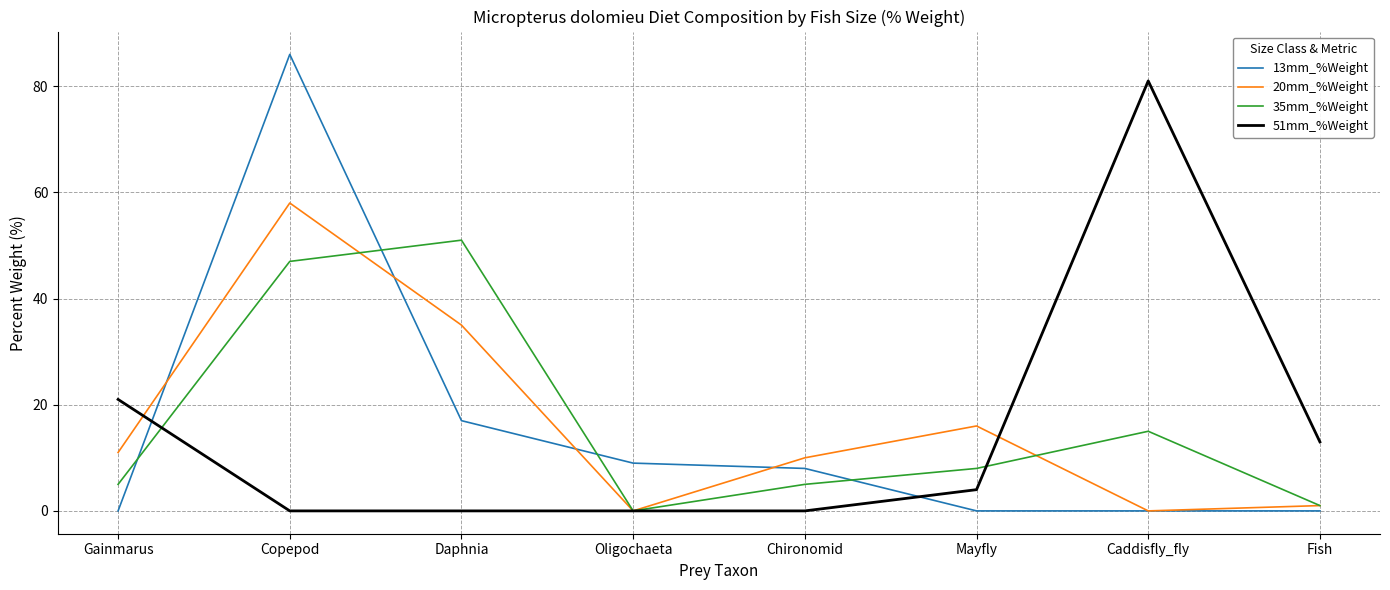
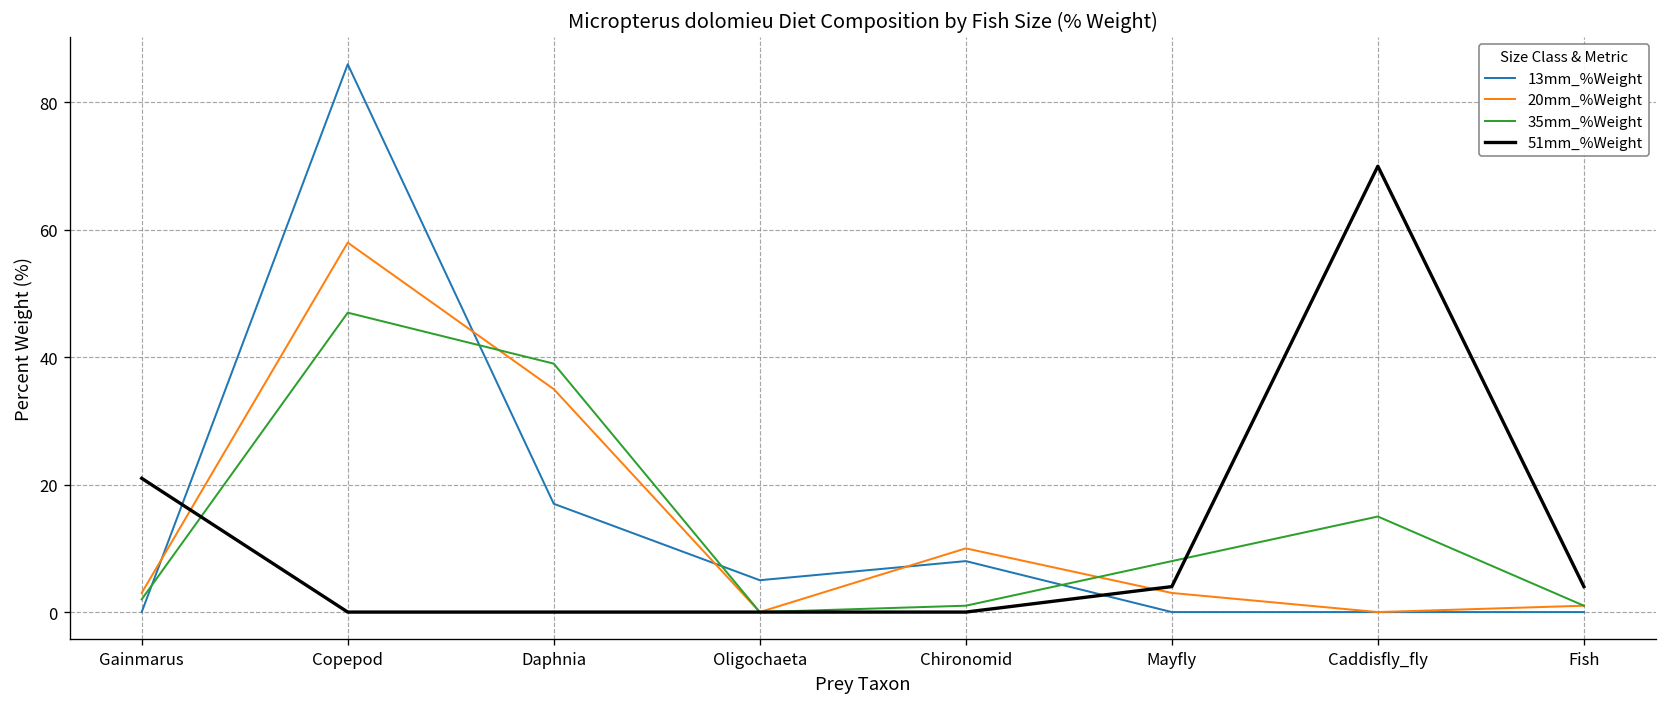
20mm_%Weight, Gainmarus: 11 -> 3
35mm_%Weight, Gainmarus: 5 -> 2
35mm_%Weight, Daphnia: 51 -> 39
13mm_%Weight, Oligochaeta: 9 -> 5
35mm_%Weight, Chironomid: 5 -> 1
20mm_%Weight, Mayfly: 16 -> 3
51mm_%Weight, Caddisfly_fly: 81 -> 70
51mm_%Weight, Fish: 13 -> 4
